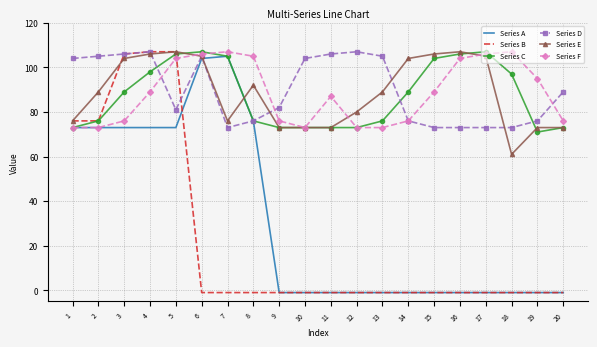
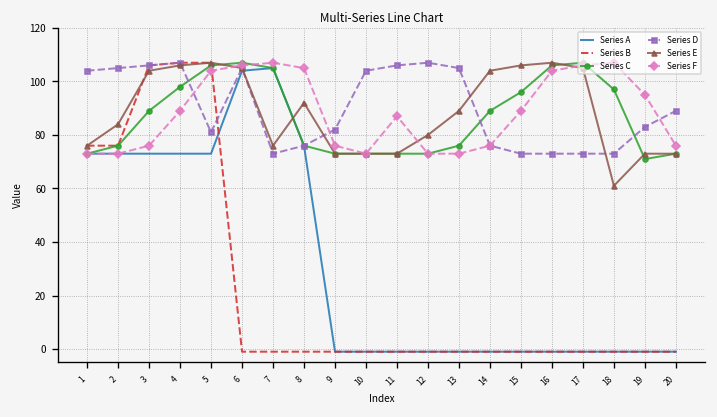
Series E, 2: 89 -> 84
Series C, 15: 104 -> 96
Series D, 19: 76 -> 83
